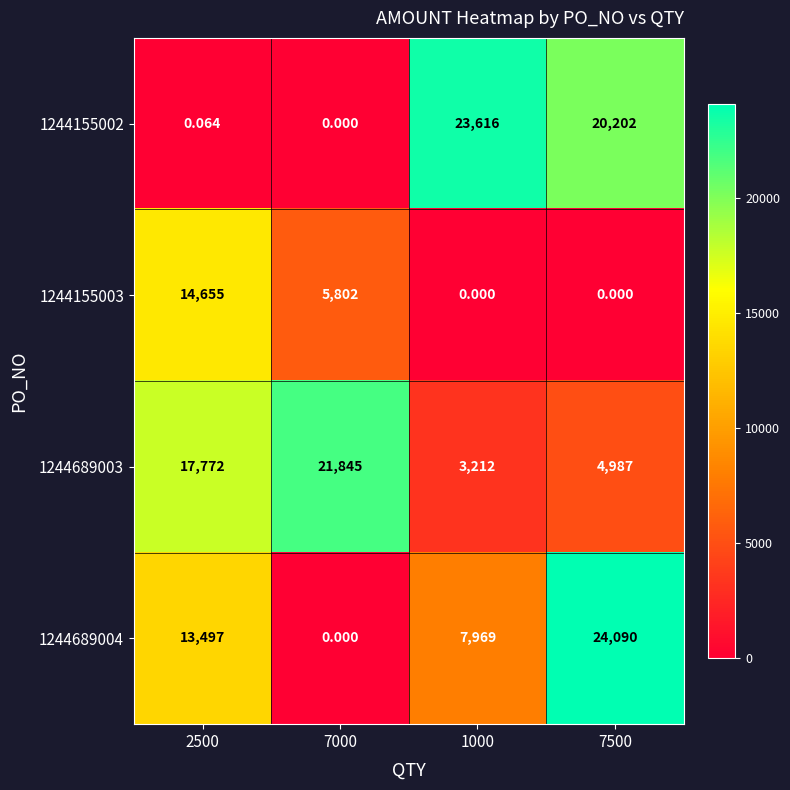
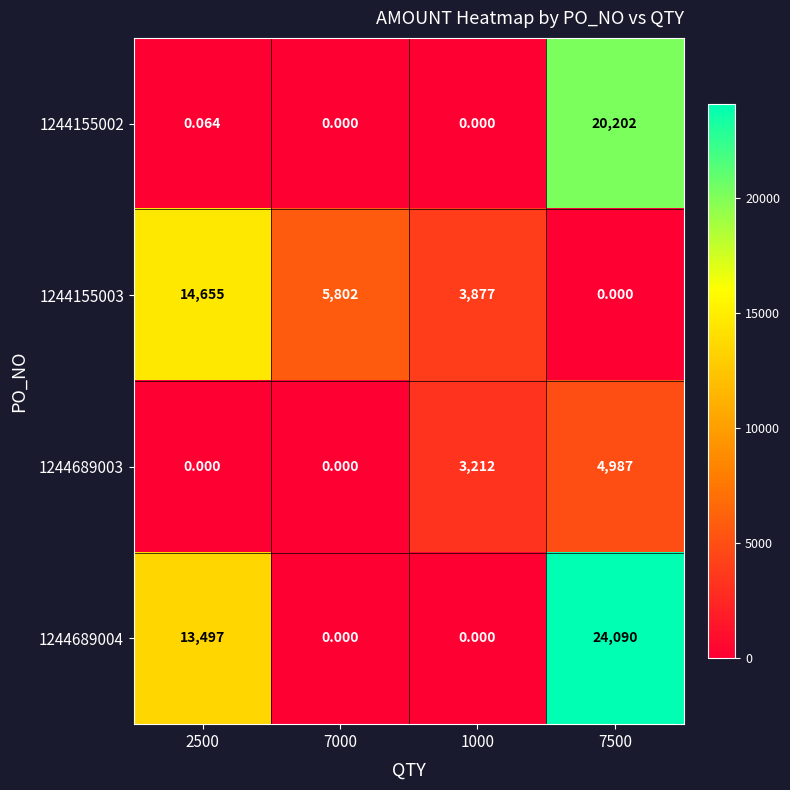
1244155002, 1000: 23,616 -> 0.000
1244155003, 1000: 0.000 -> 3,877
1244689003, 2500: 17,772 -> 0.000
1244689003, 7000: 21,845 -> 0.000
1244689004, 1000: 7,969 -> 0.000
